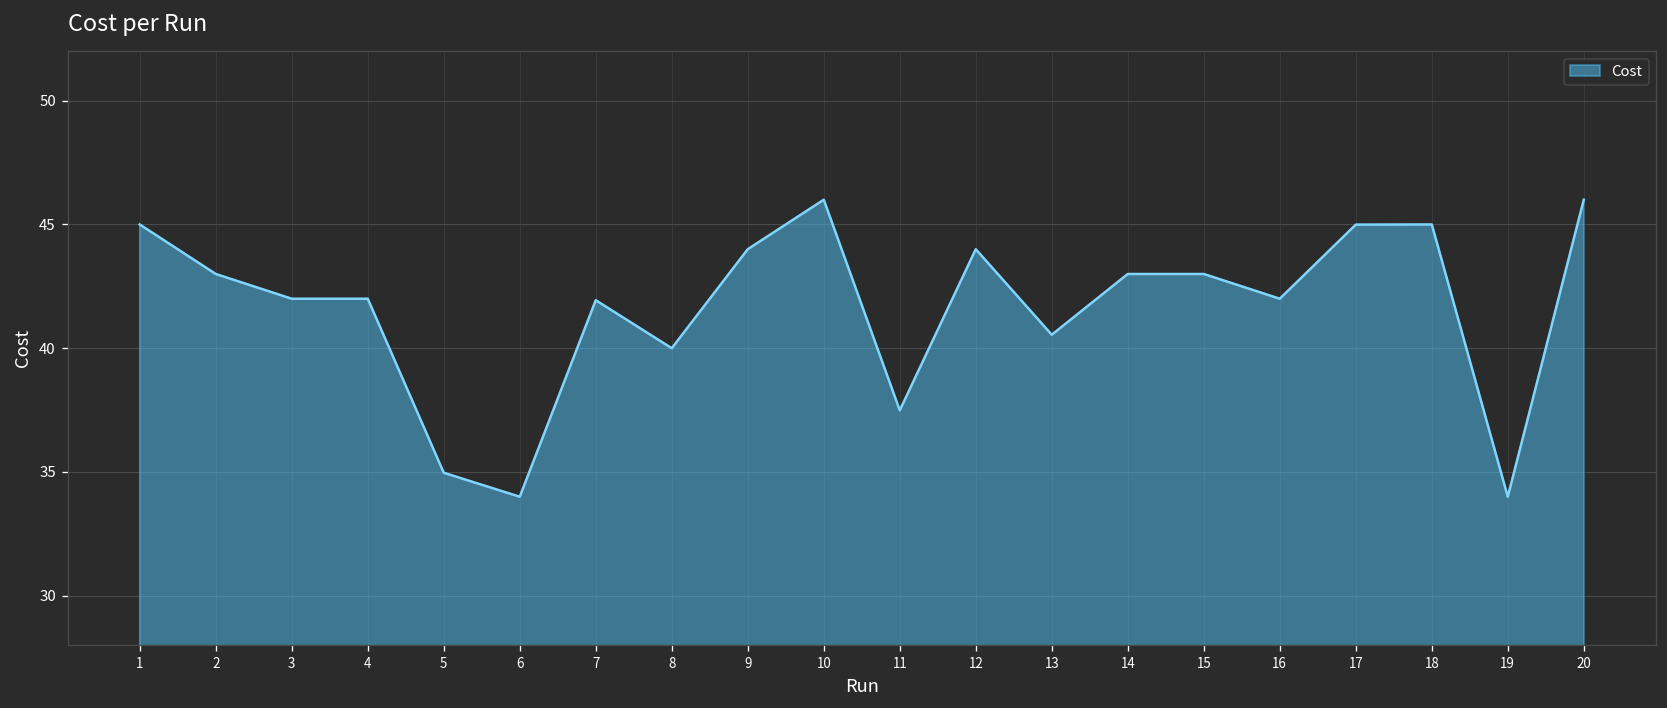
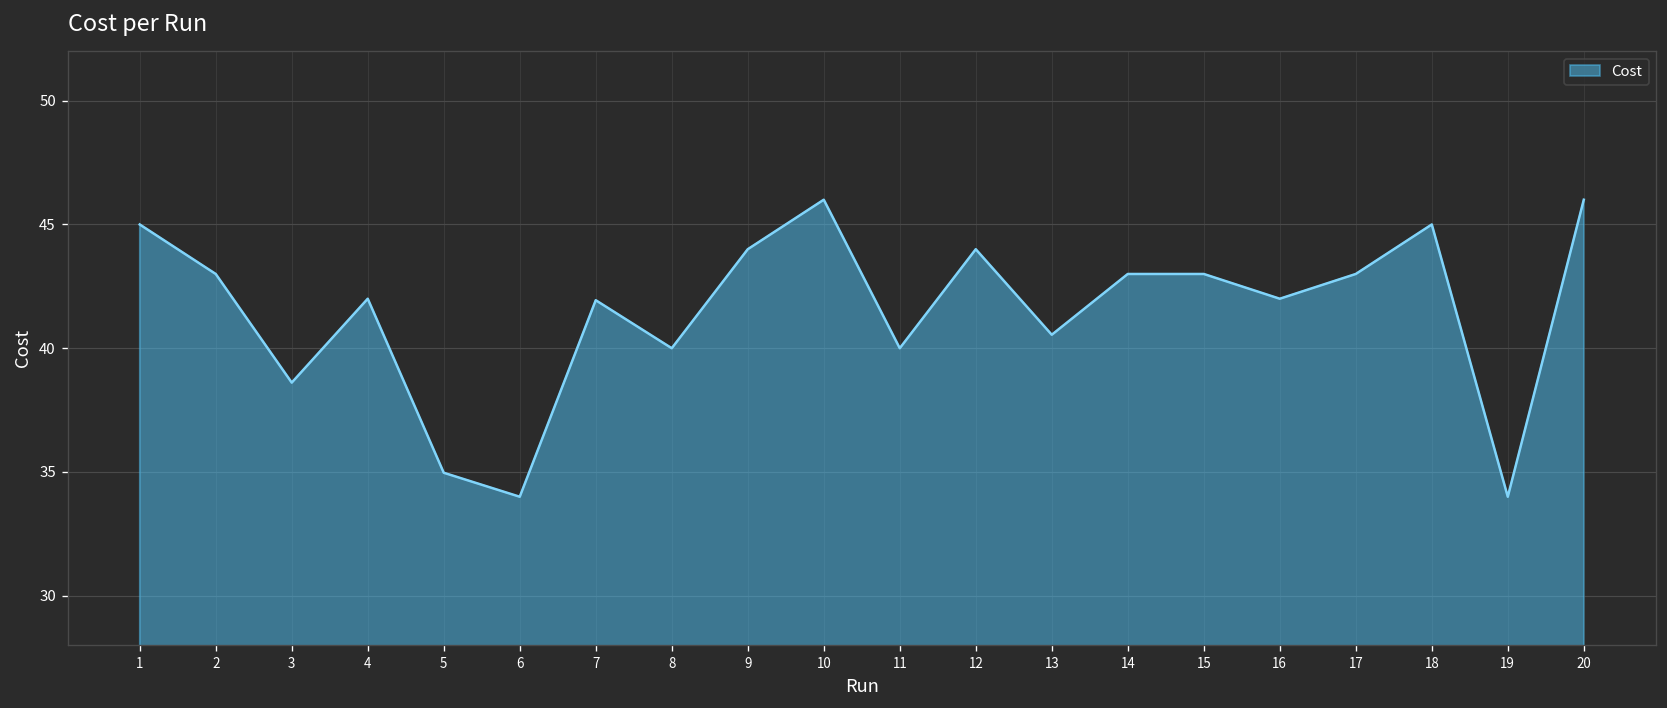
3: 42.0 -> 38.6
11: 37.5 -> 40.0
17: 45.0 -> 43.0
